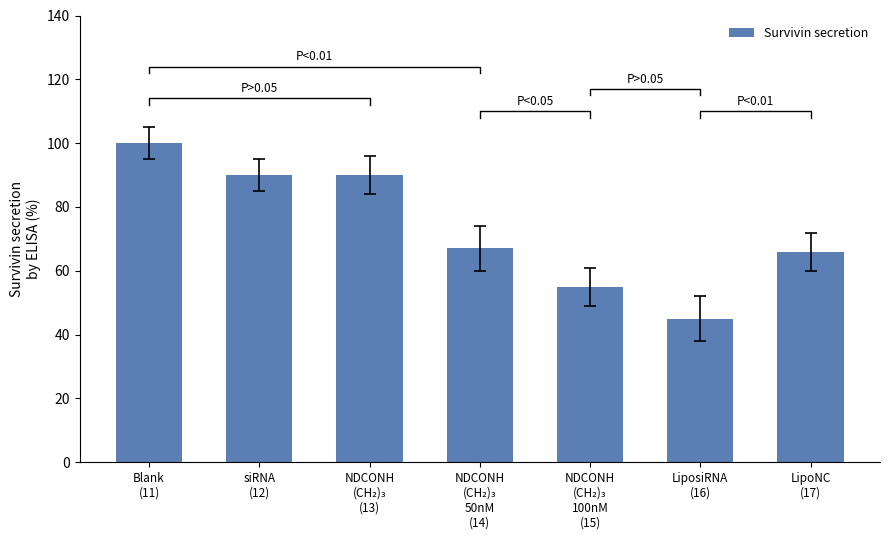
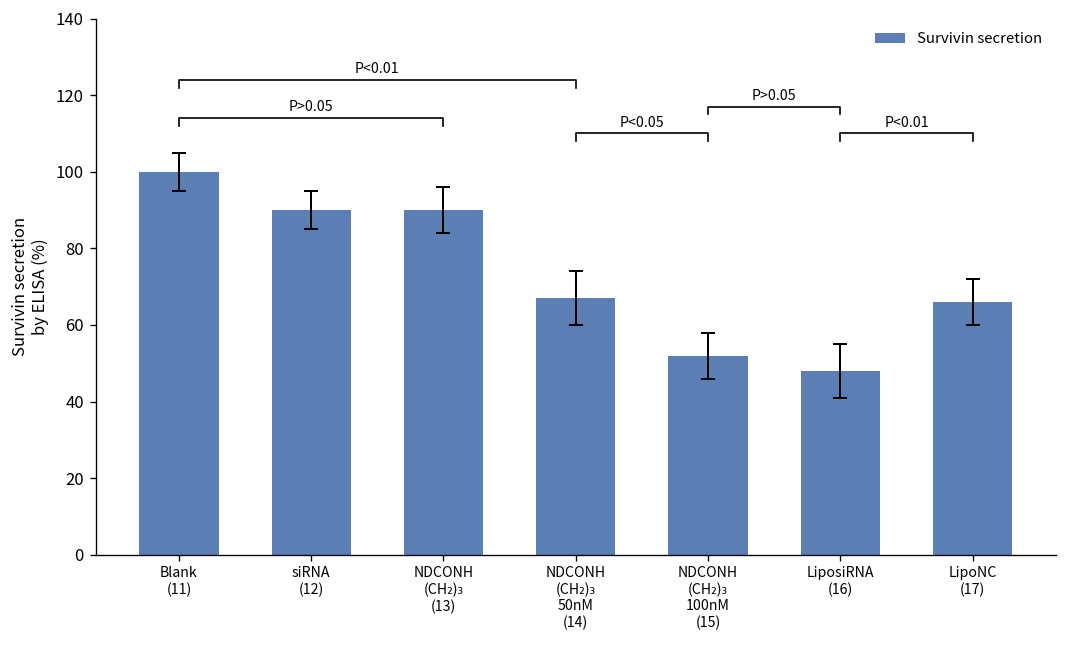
Survivin secretion, NDCONH (CH₂)₃ 100nM (15): 55 -> 52
Survivin secretion, LiposiRNA (16): 45 -> 48
